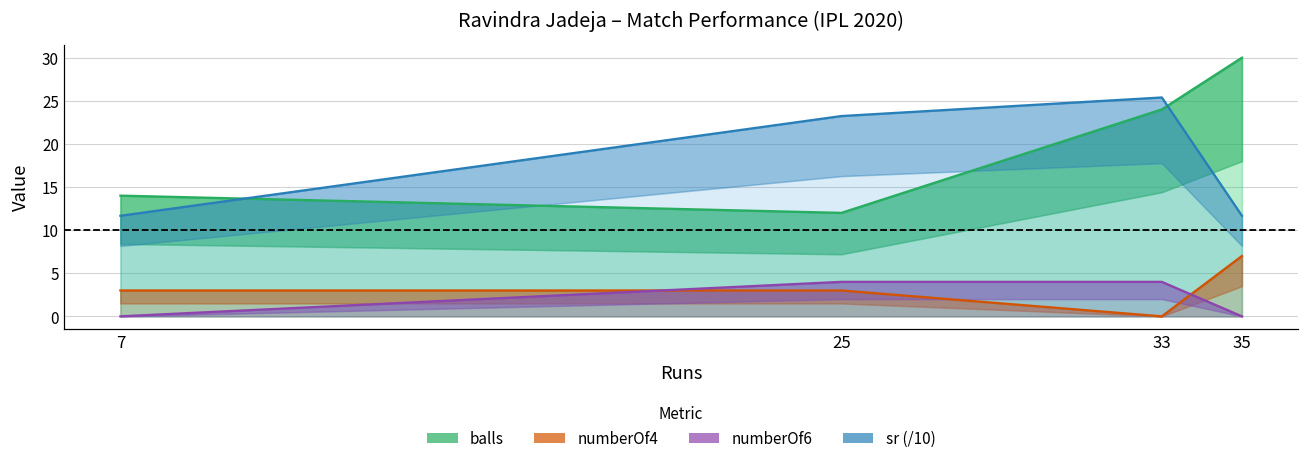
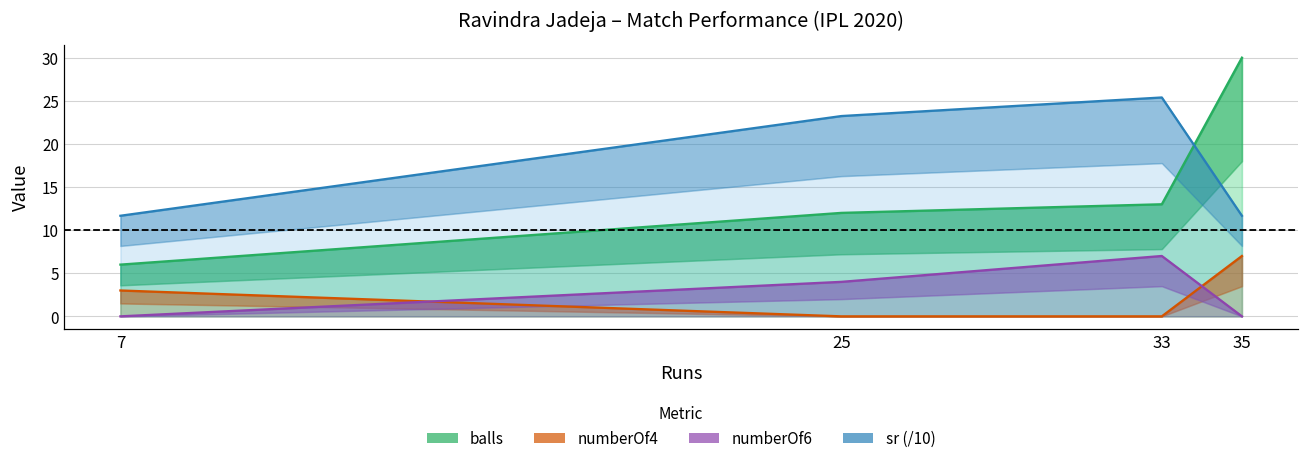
balls, 7: 14 -> 6
numberOf4, 25: 3 -> 0
balls, 33: 24 -> 13
numberOf6, 33: 4 -> 7
